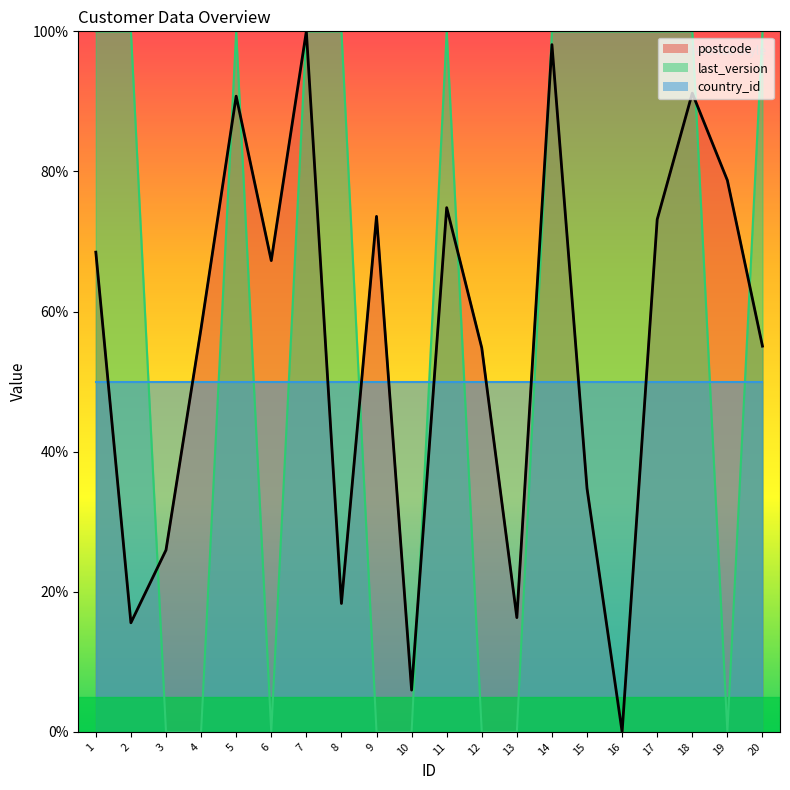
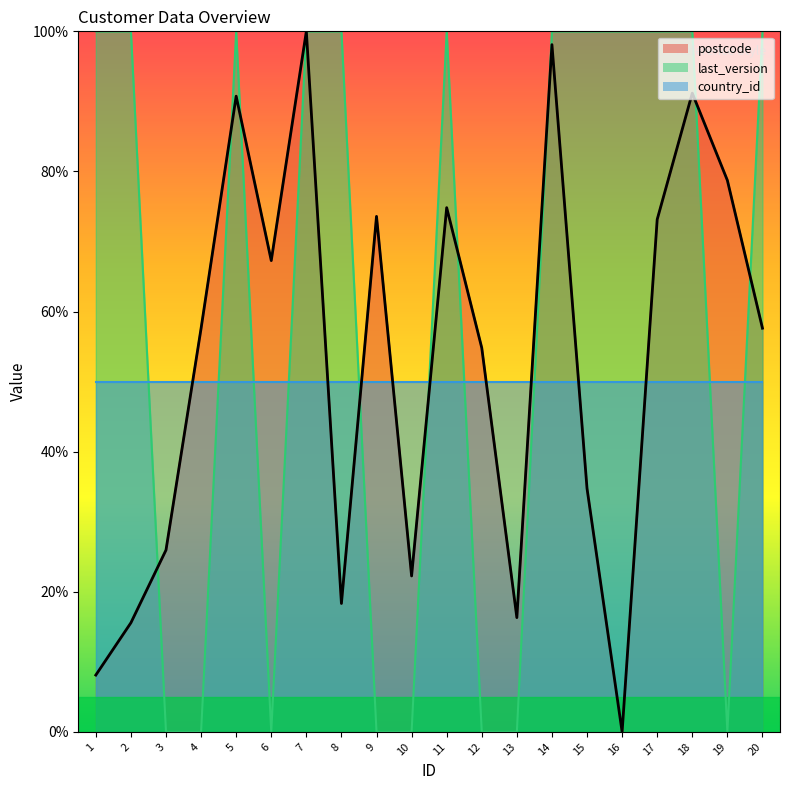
postcode, 1: 68% -> 8%
postcode, 10: 6% -> 22%
postcode, 20: 55% -> 58%
